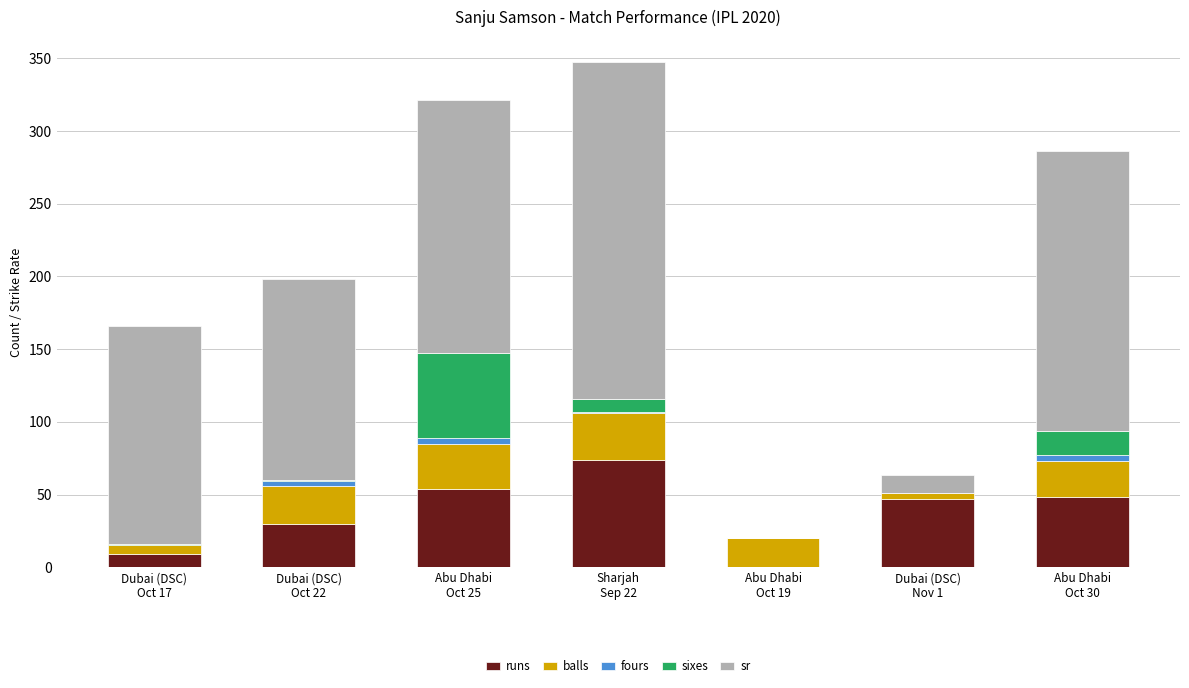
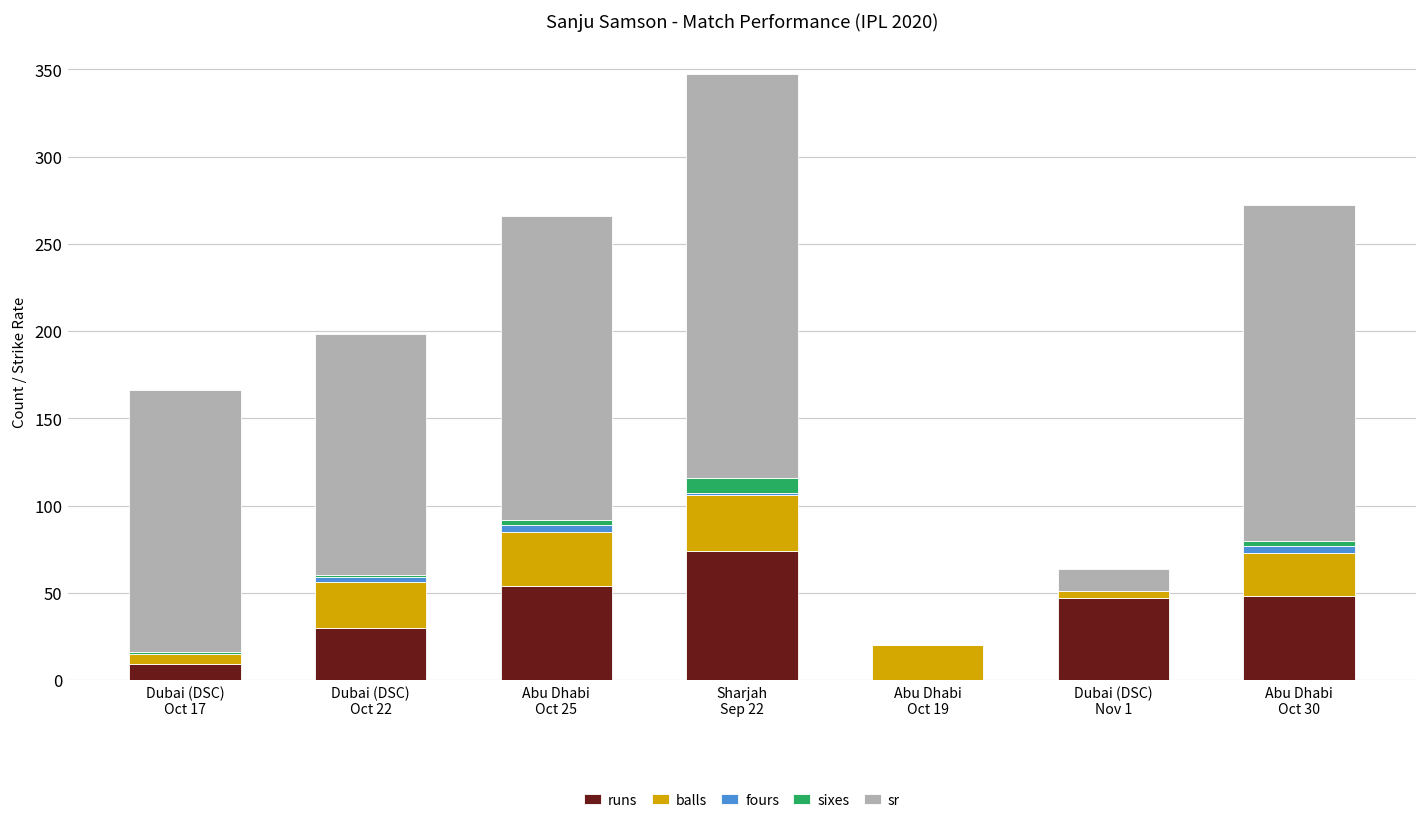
sixes, Abu Dhabi Oct 25: 58 -> 3
sixes, Abu Dhabi Oct 30: 17 -> 3
